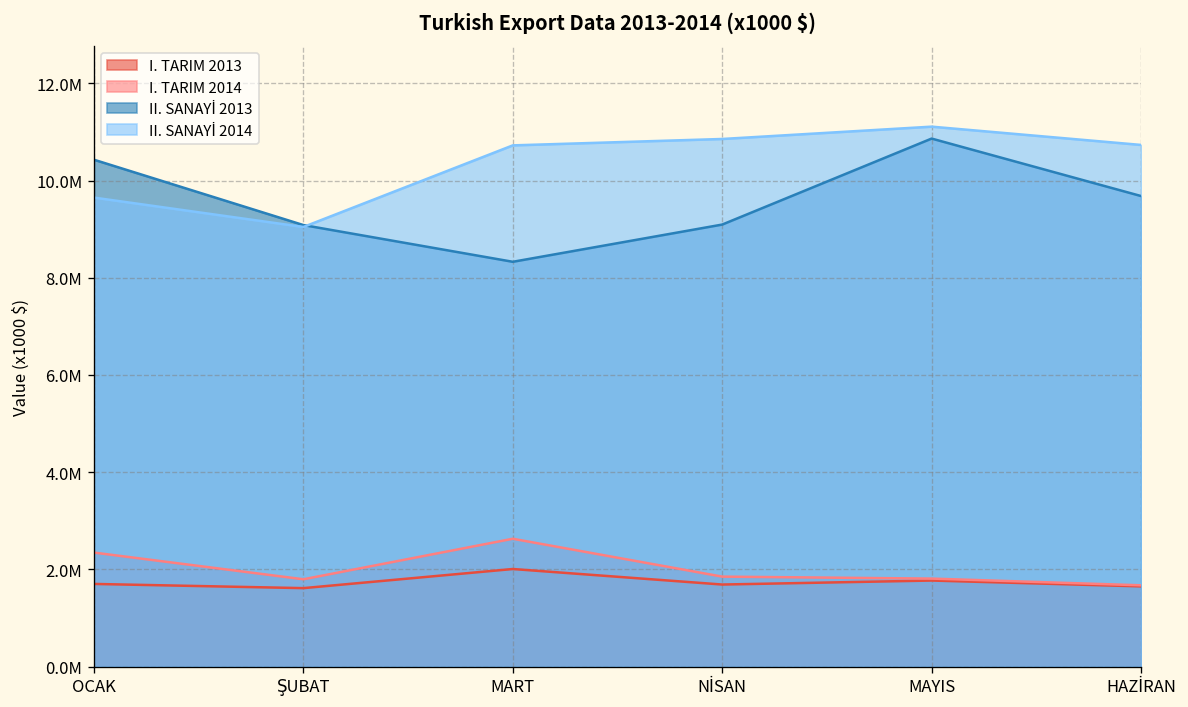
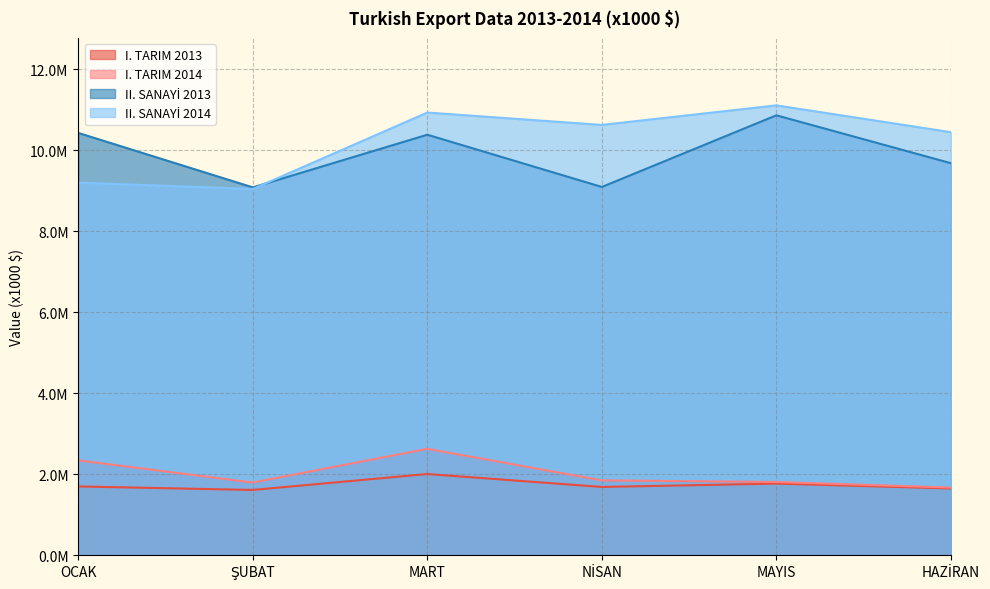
II. SANAYİ 2014, OCAK: 9600000 -> 9200000
II. SANAYİ 2013, MART: 8300000 -> 10400000
II. SANAYİ 2014, MART: 10700000 -> 10900000
II. SANAYİ 2014, NİSAN: 10900000 -> 10600000
II. SANAYİ 2014, HAZİRAN: 10700000 -> 10400000
